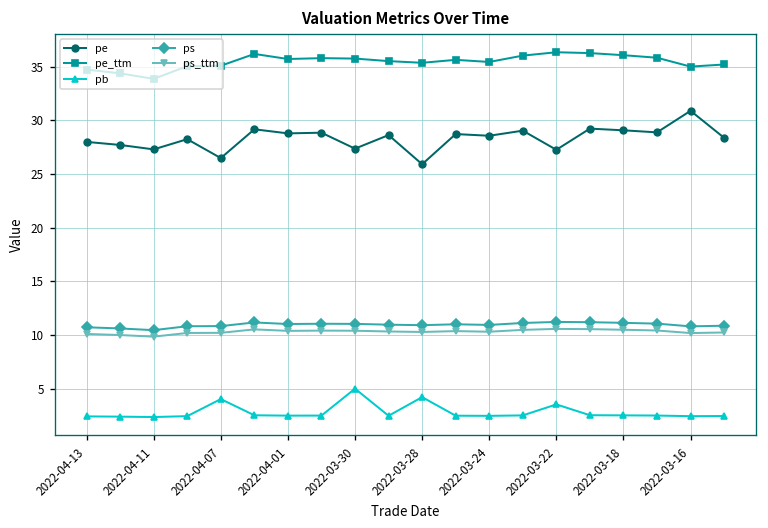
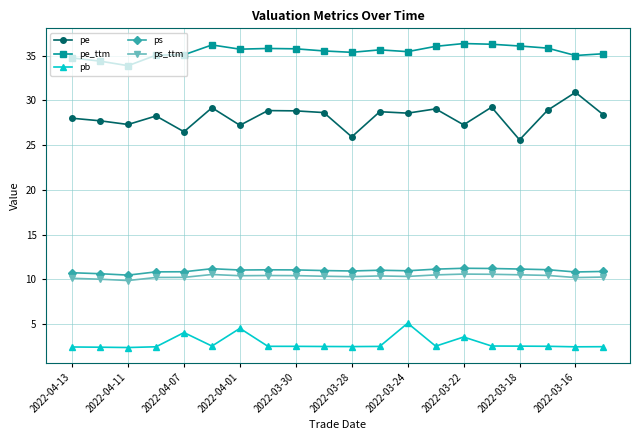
pe, 2022-04-01: 29 -> 27
pb, 2022-04-01: 3 -> 5
pe, 2022-03-30: 27 -> 29
pb, 2022-03-30: 5 -> 3
pb, 2022-03-28: 4 -> 2
pb, 2022-03-24: 2 -> 5
pe, 2022-03-18: 29 -> 26
